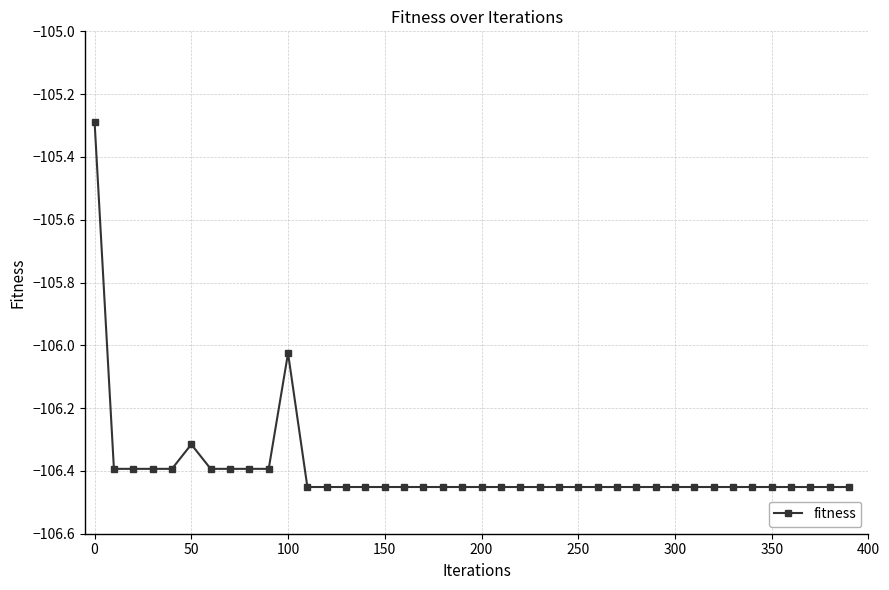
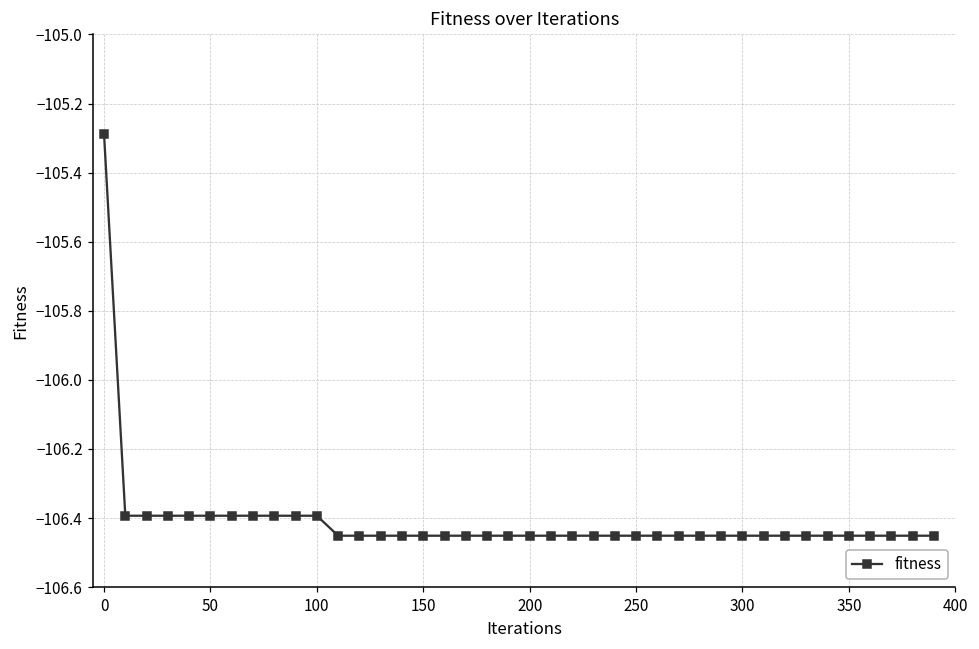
50: -106.32 -> -106.39
100: -106.03 -> -106.39
